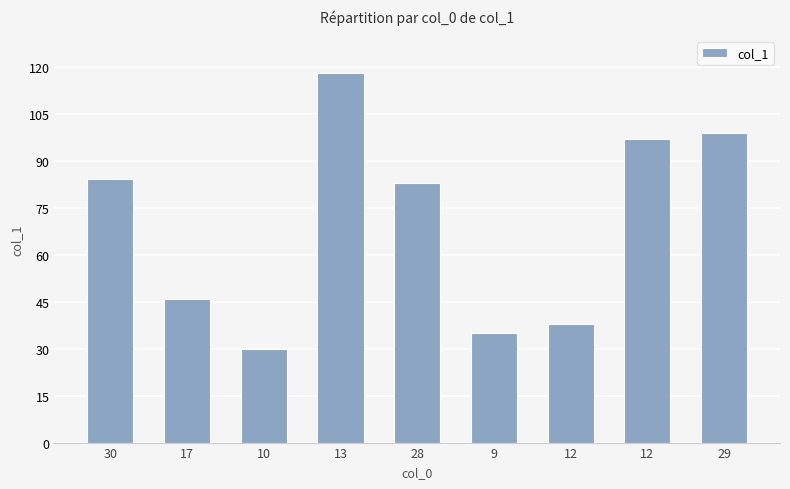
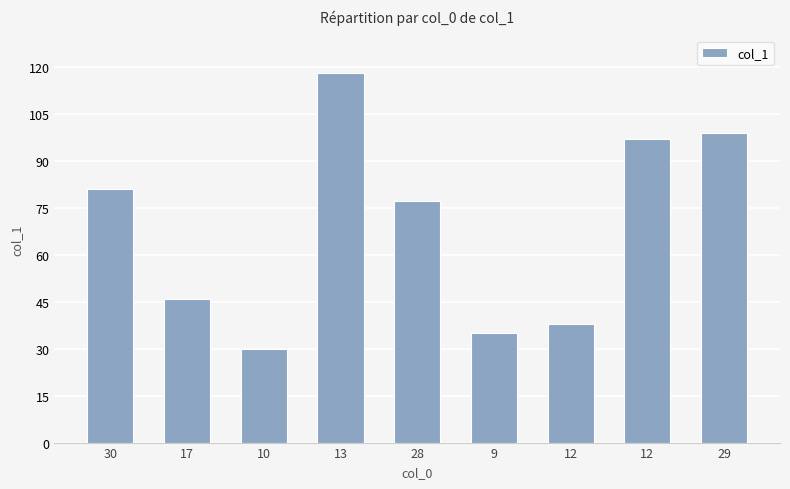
30: 84 -> 81
28: 83 -> 77
